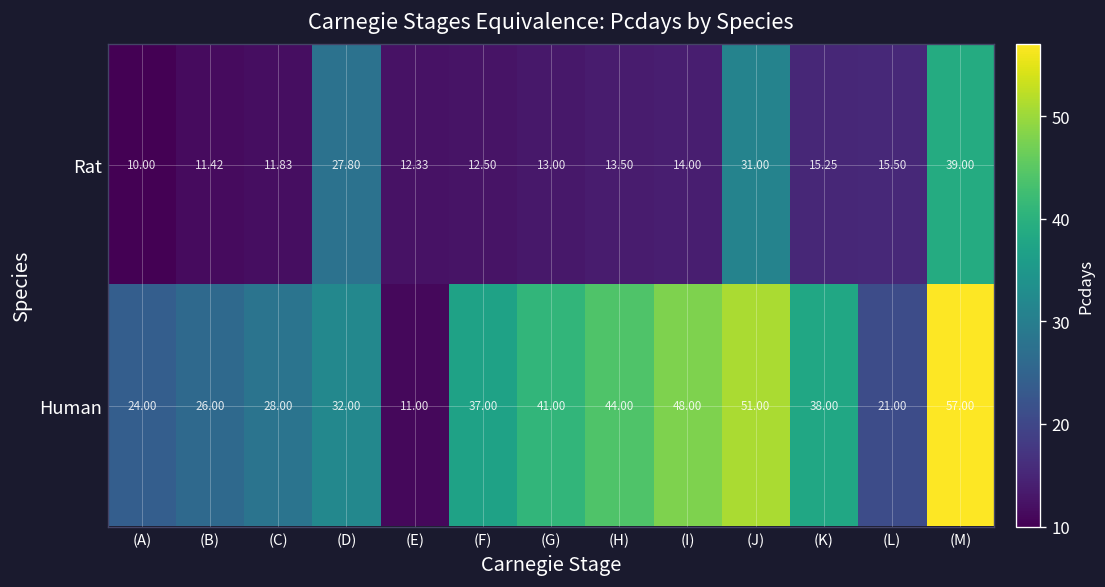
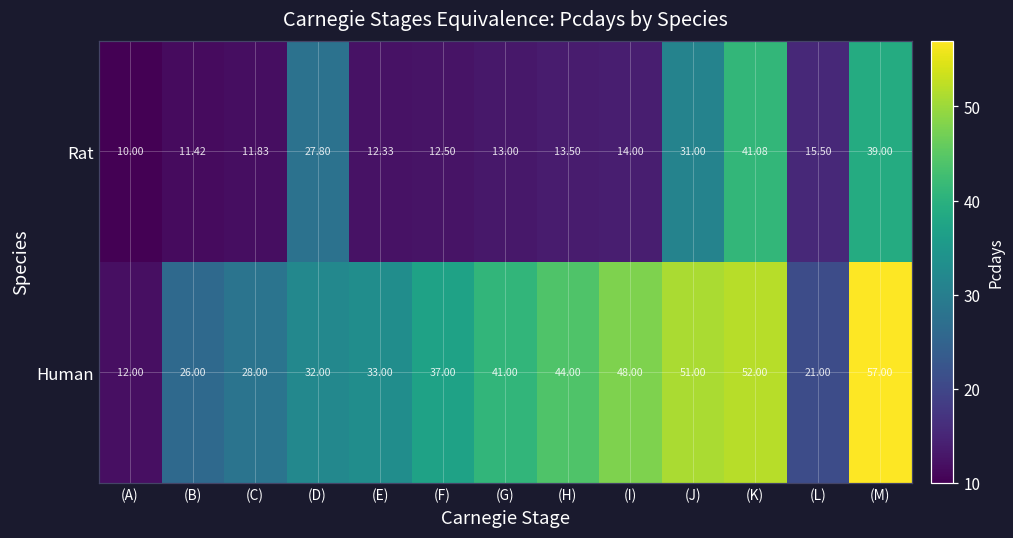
Rat, (K): 15.25 -> 41.08
Human, (A): 24.00 -> 12.00
Human, (E): 11.00 -> 33.00
Human, (K): 38.00 -> 52.00
